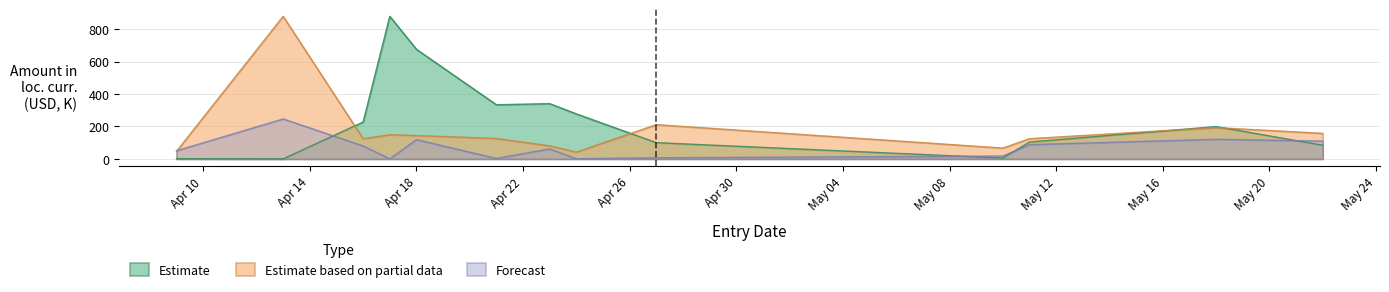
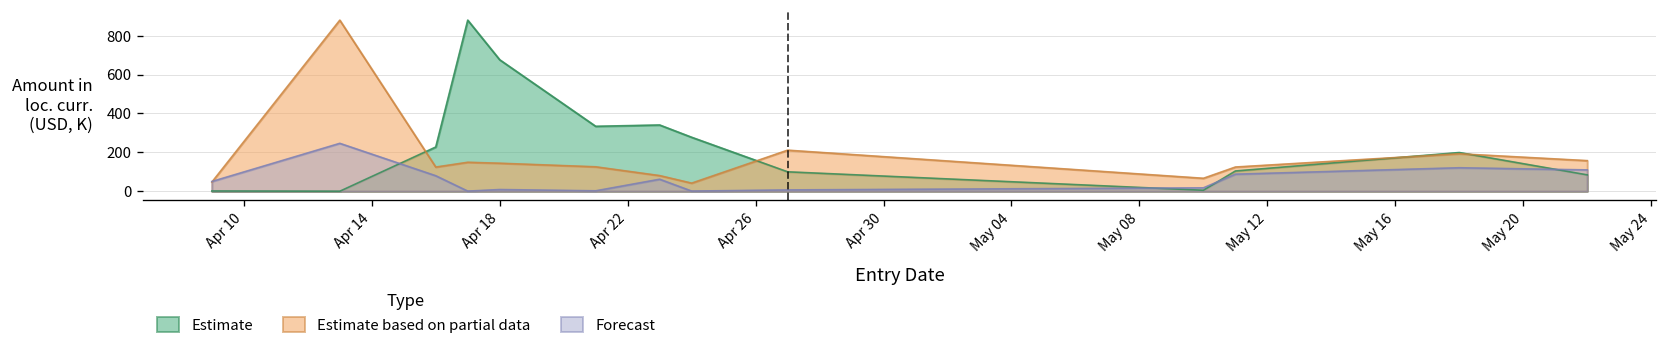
Forecast, Apr 18: 120 -> 10
